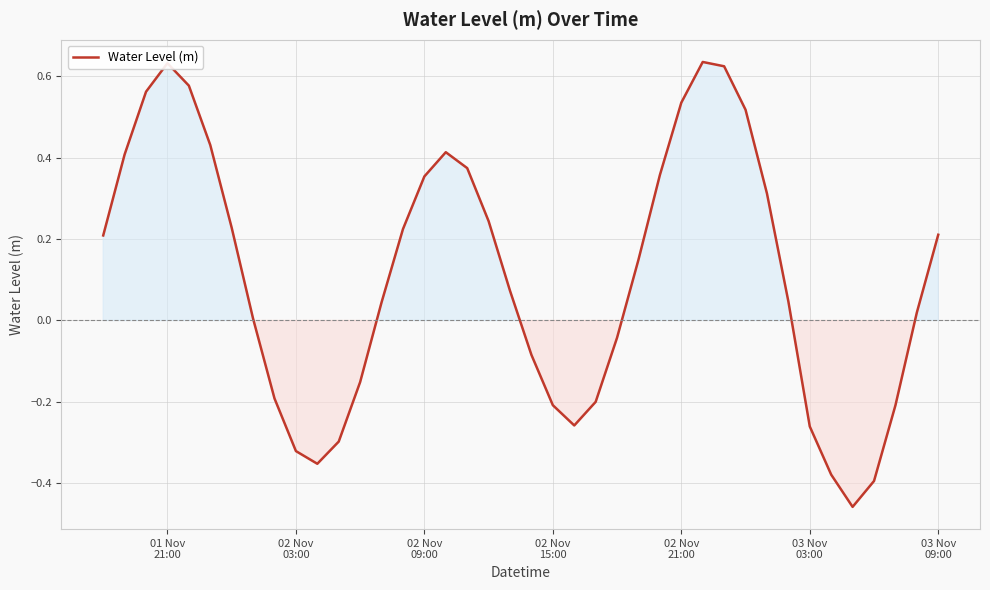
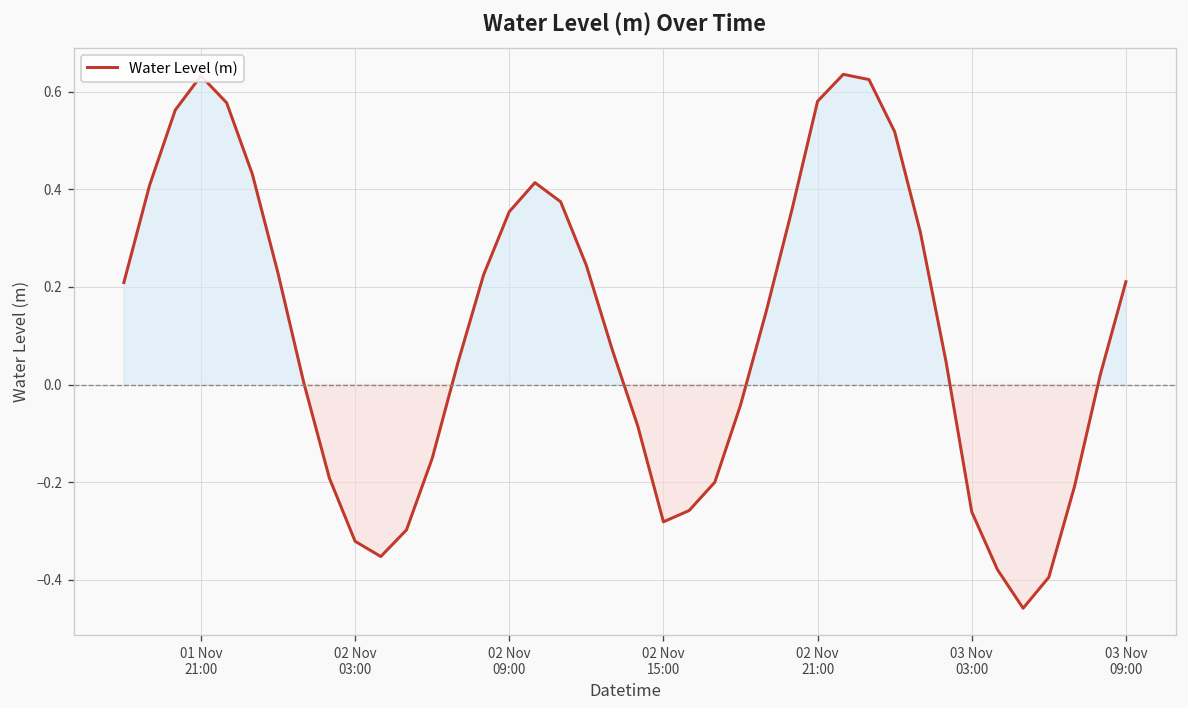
02 Nov 15:00: -0.21 -> -0.28
02 Nov 21:00: 0.54 -> 0.58
